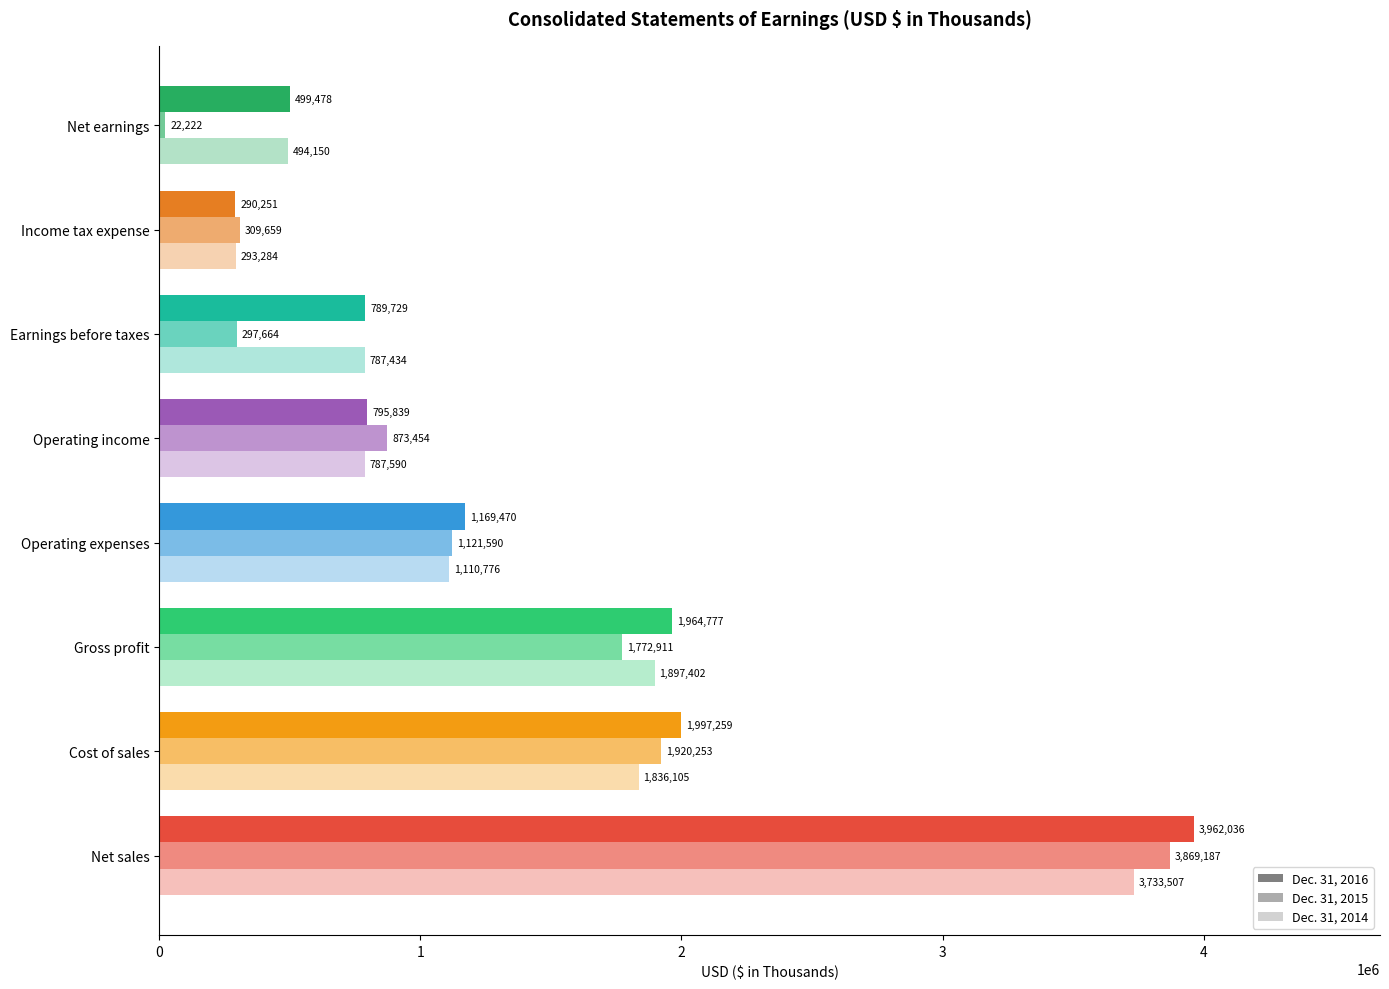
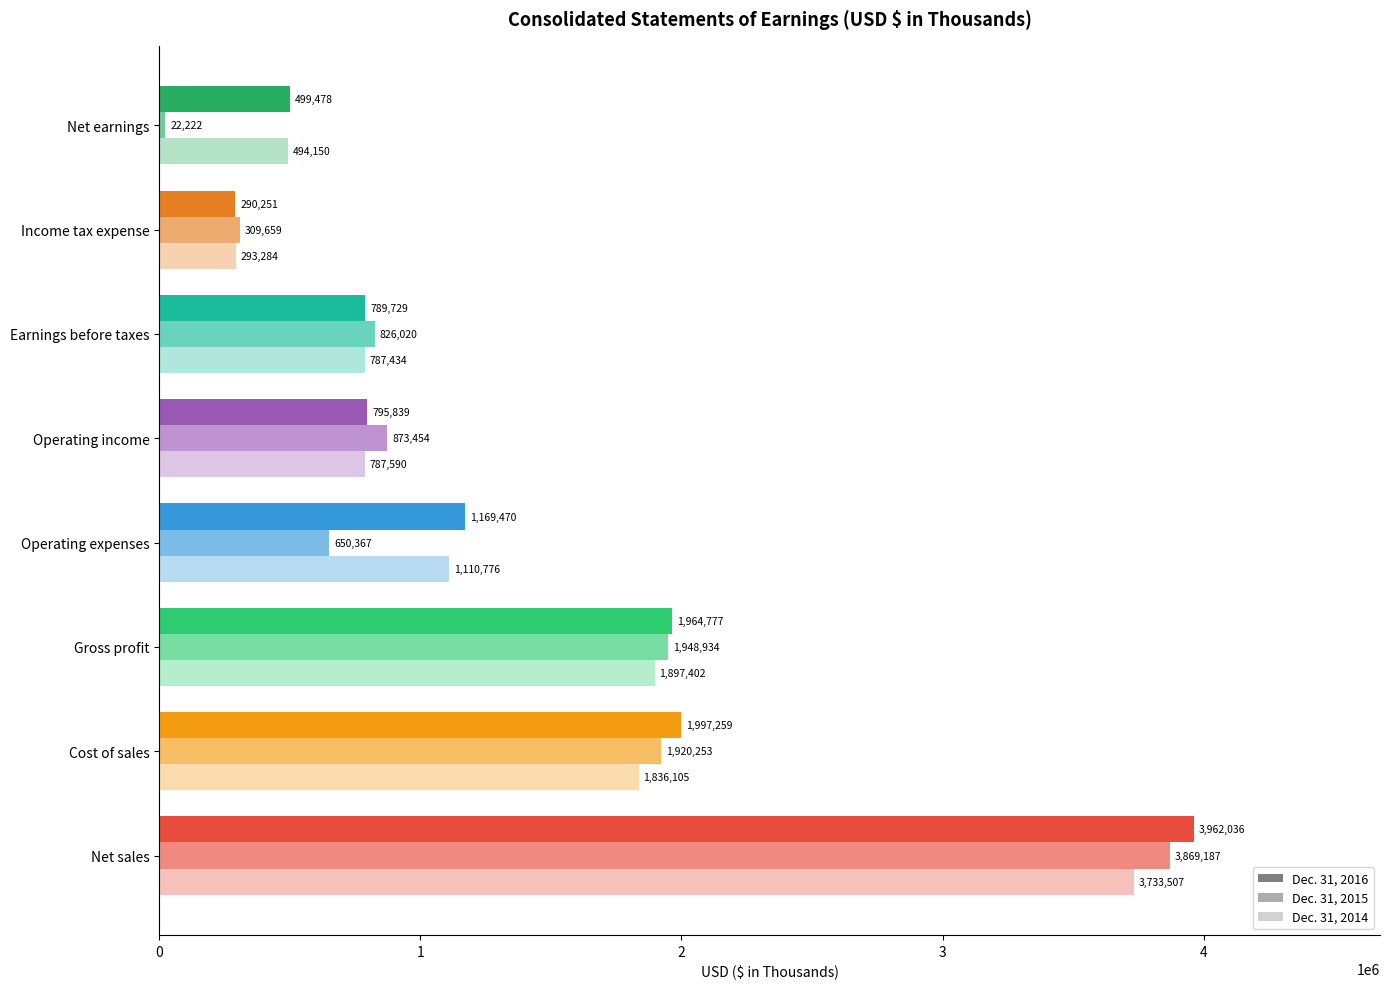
Earnings before taxes: 297,664 -> 826,020
Operating expenses: 1,121,590 -> 650,367
Gross profit: 1,772,911 -> 1,948,934
